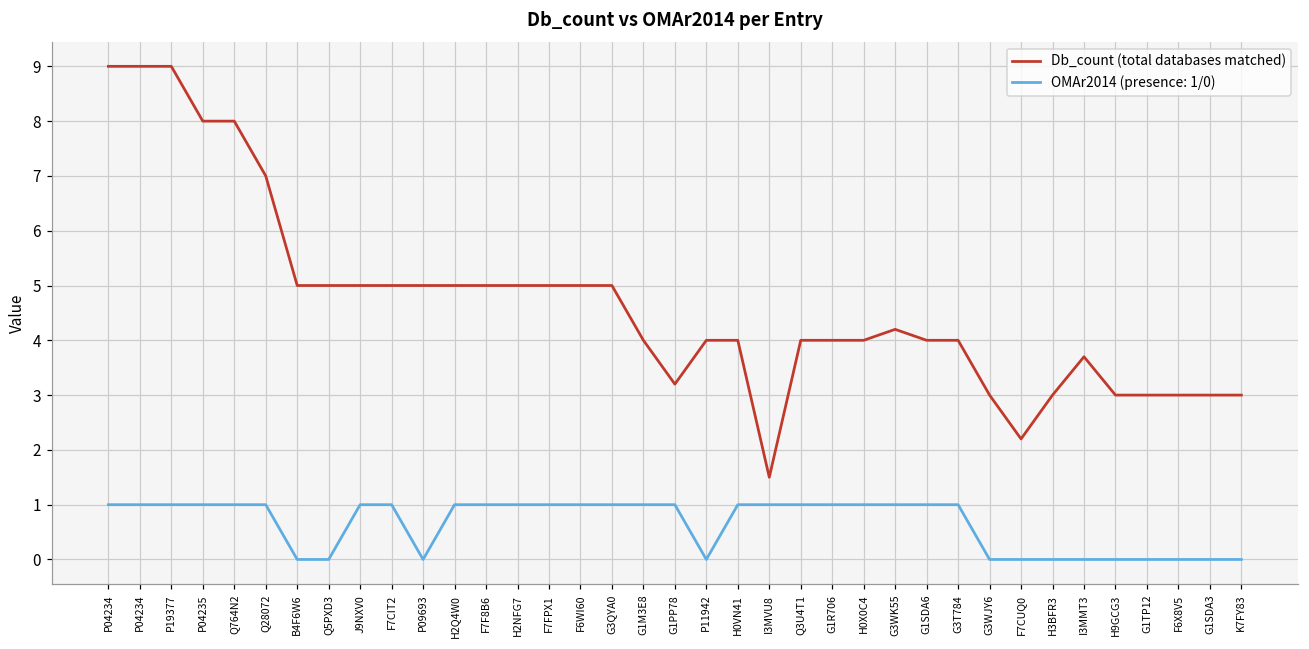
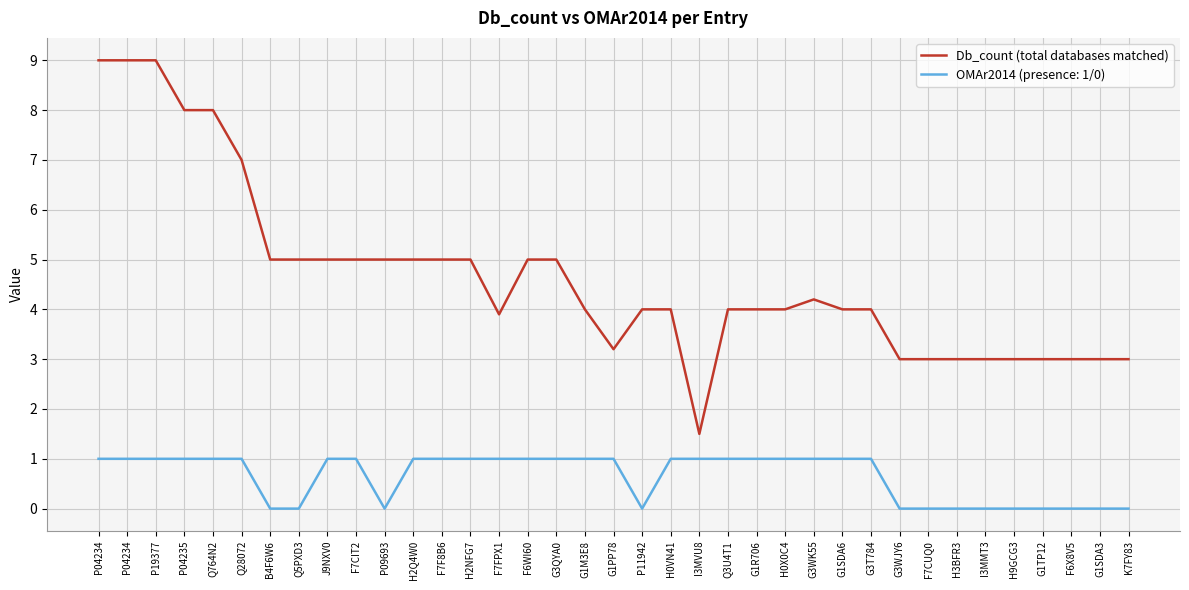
Db_count (total databases matched), F7FPX1: 5.0 -> 3.9
Db_count (total databases matched), F7CUQ0: 2.2 -> 3.0
Db_count (total databases matched), I3MMT3: 3.7 -> 3.0
